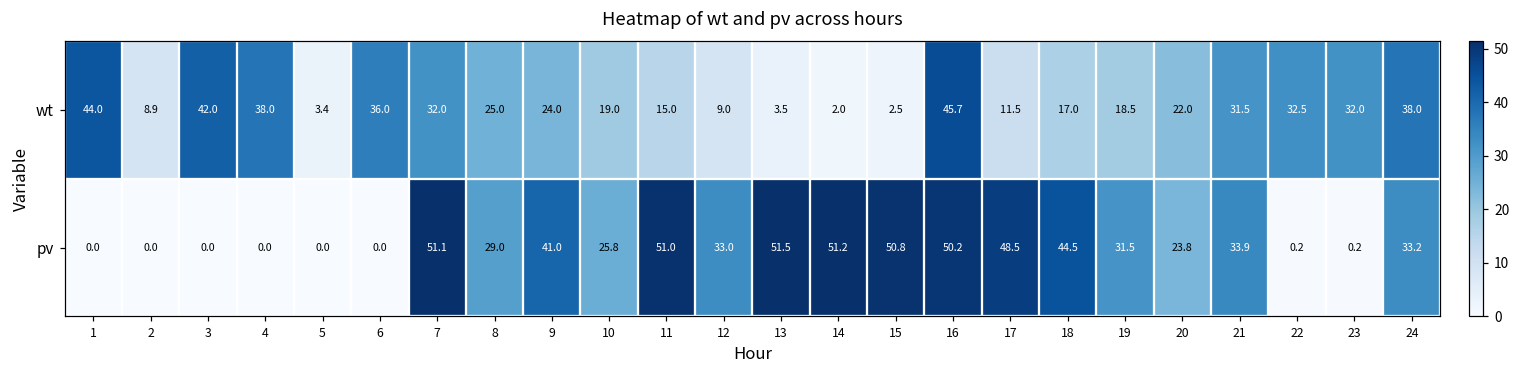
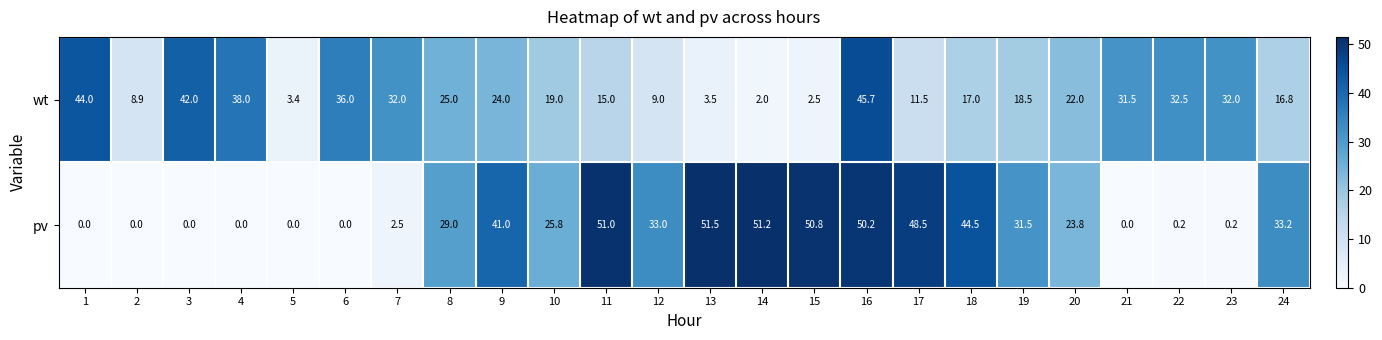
wt, 24: 38.0 -> 16.8
pv, 7: 51.1 -> 2.5
pv, 21: 33.9 -> 0.0
